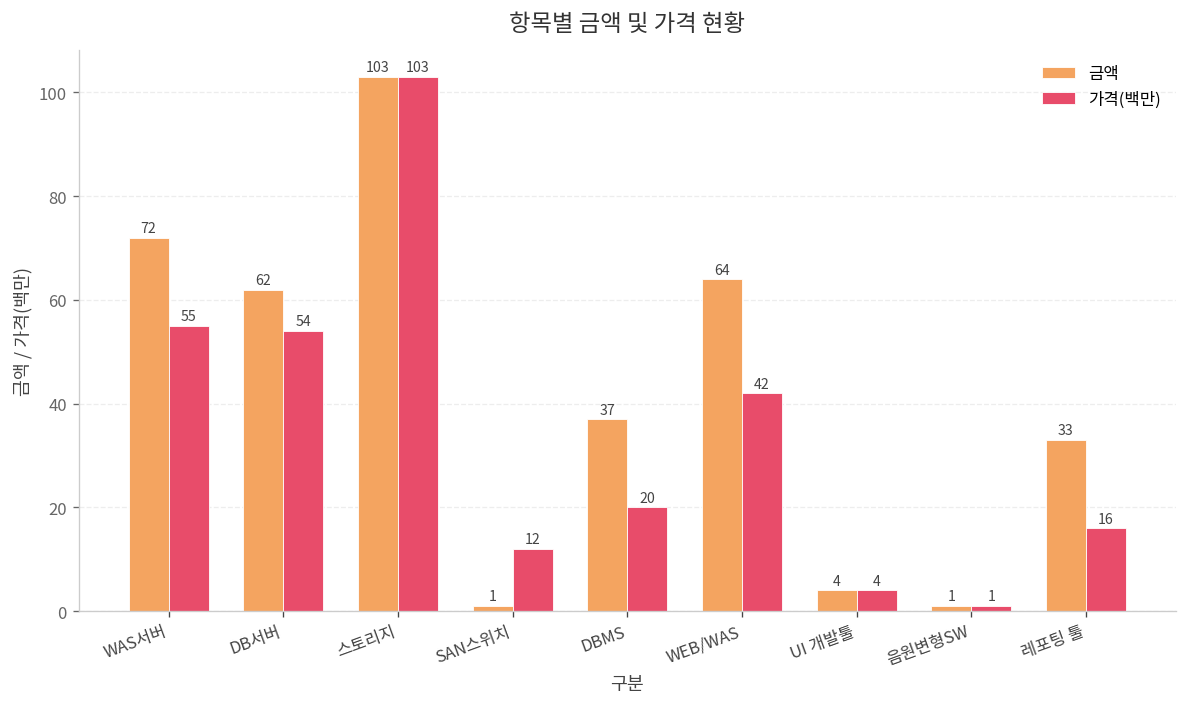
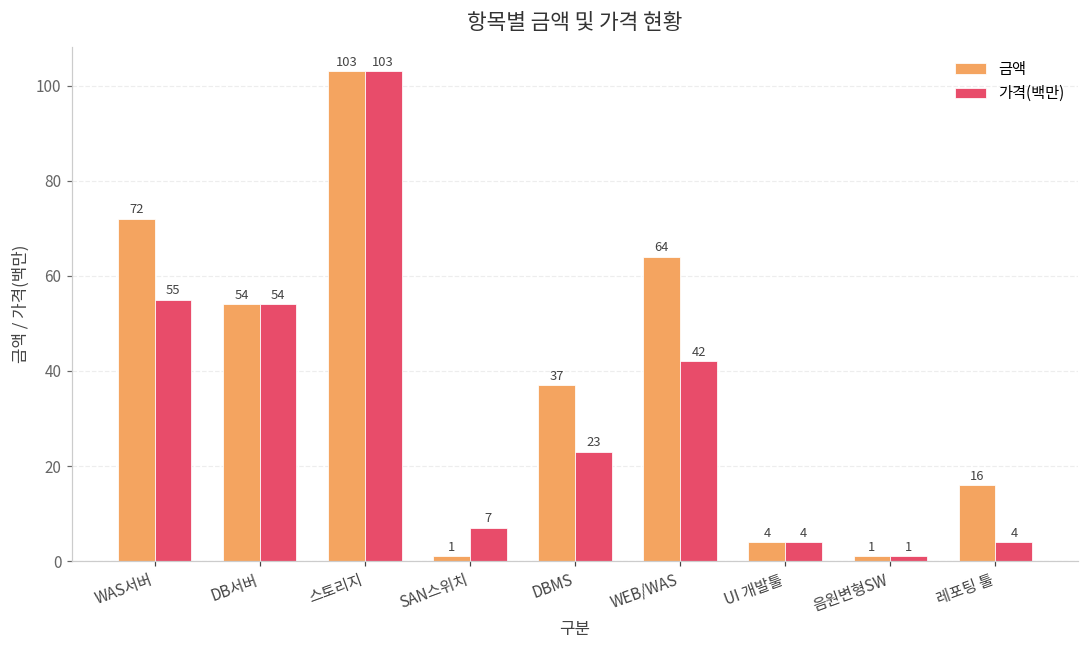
금액, DB서버: 62 -> 54
가격(백만), SAN스위치: 12 -> 7
가격(백만), DBMS: 20 -> 23
금액, 레포팅 툴: 33 -> 16
가격(백만), 레포팅 툴: 16 -> 4
